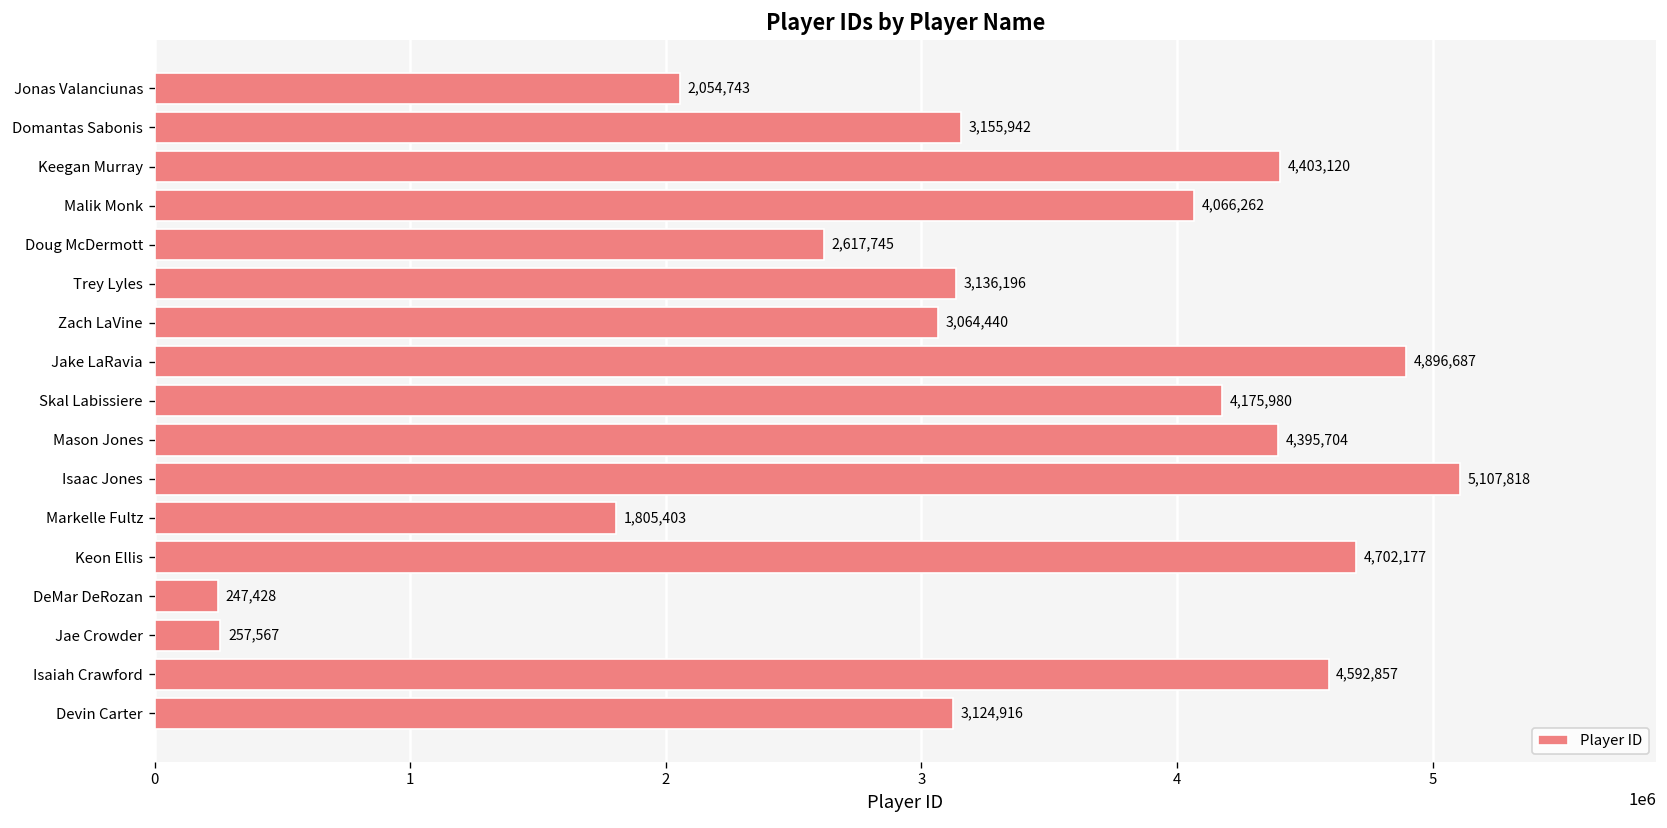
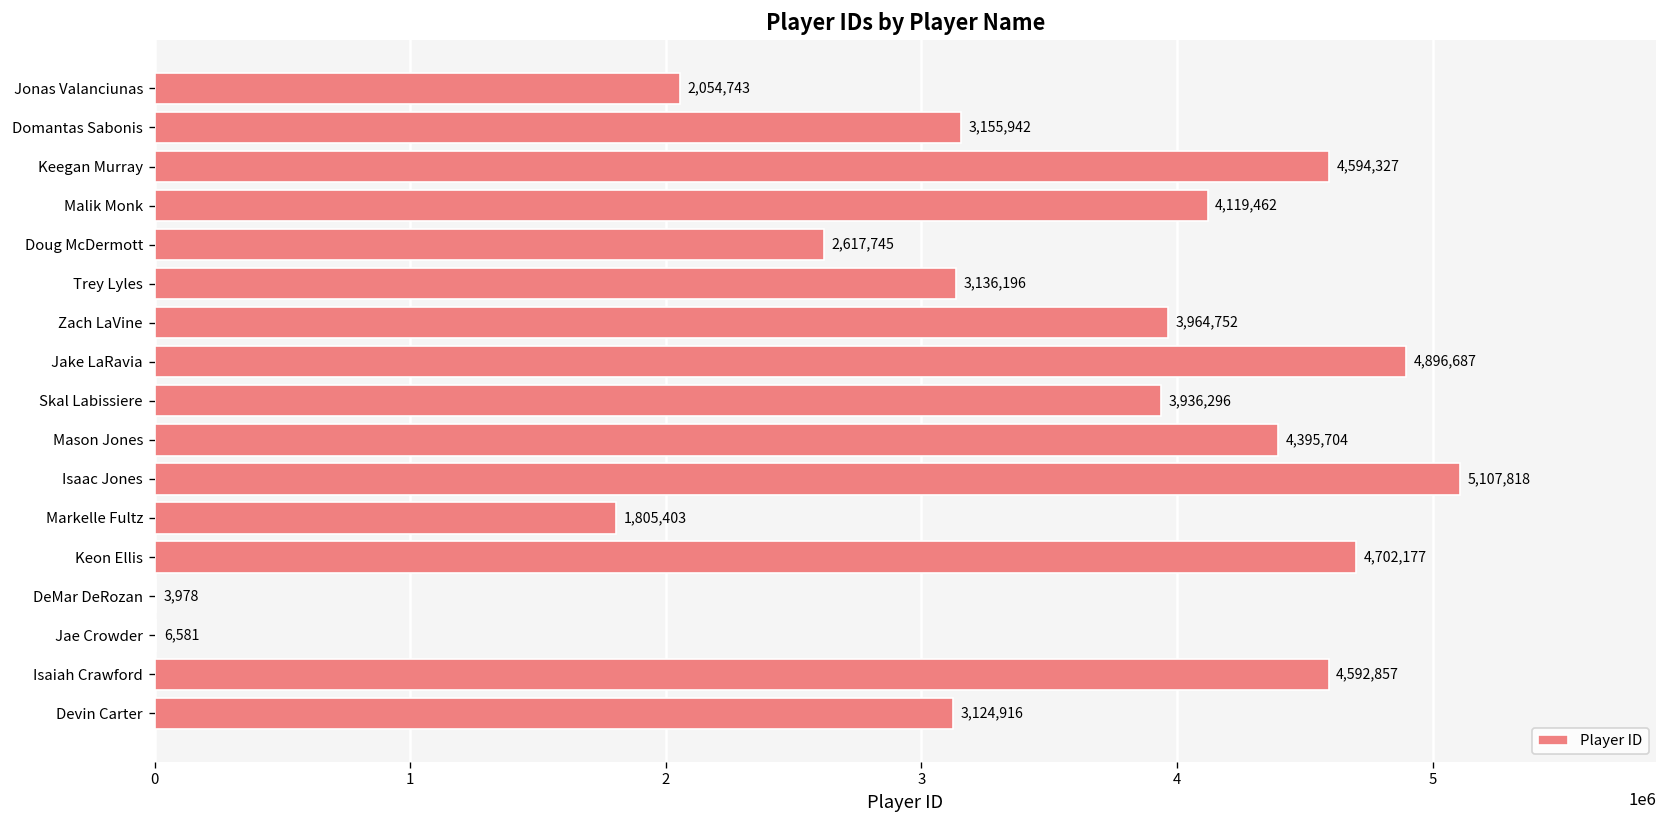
Keegan Murray: 4,403,120 -> 4,594,327
Malik Monk: 4,066,262 -> 4,119,462
Zach LaVine: 3,064,440 -> 3,964,752
Skal Labissiere: 4,175,980 -> 3,936,296
DeMar DeRozan: 247,428 -> 3,978
Jae Crowder: 257,567 -> 6,581
